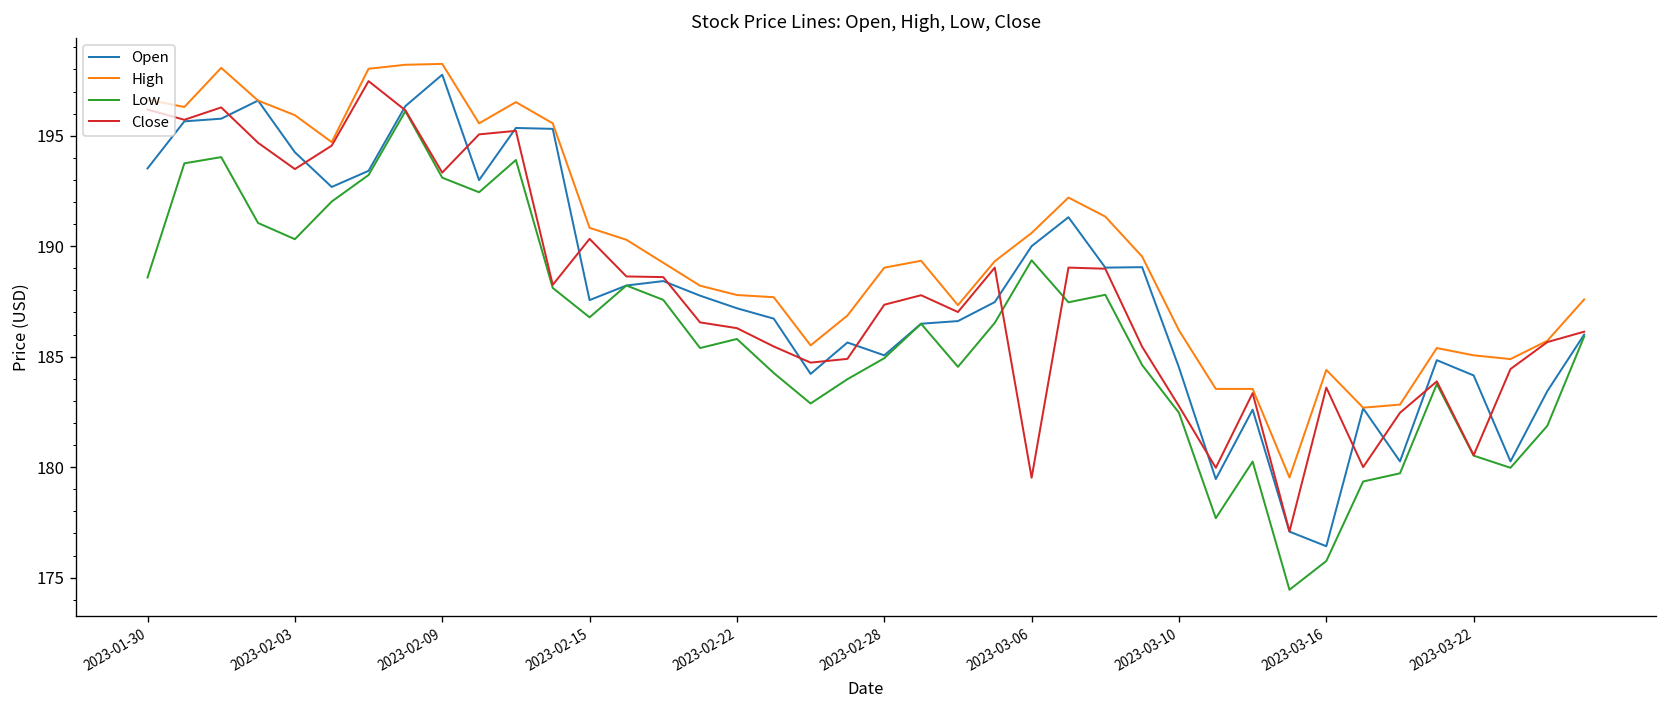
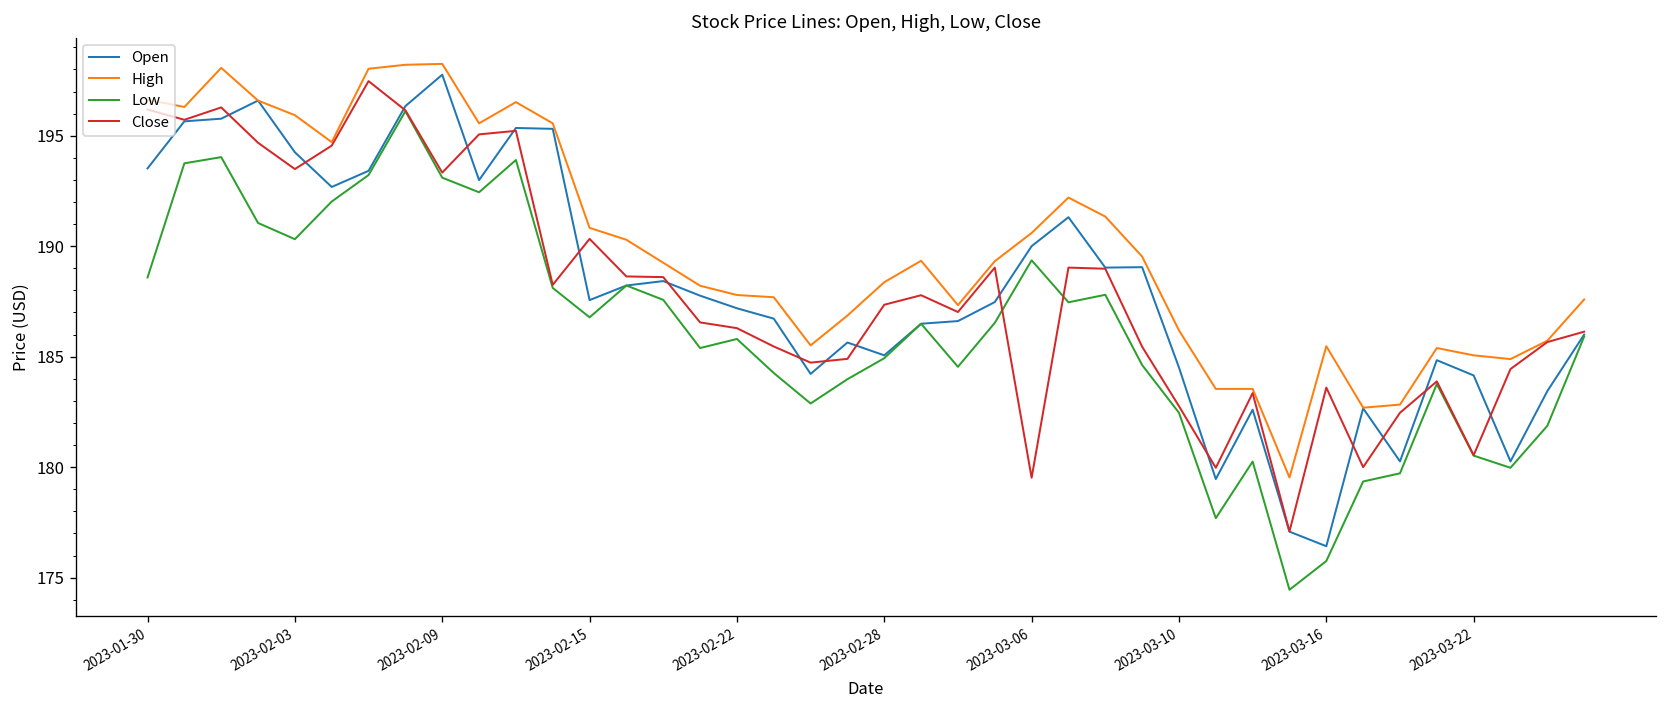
High, 2023-02-28: 189.0 -> 188.4
High, 2023-03-16: 184.4 -> 185.5
